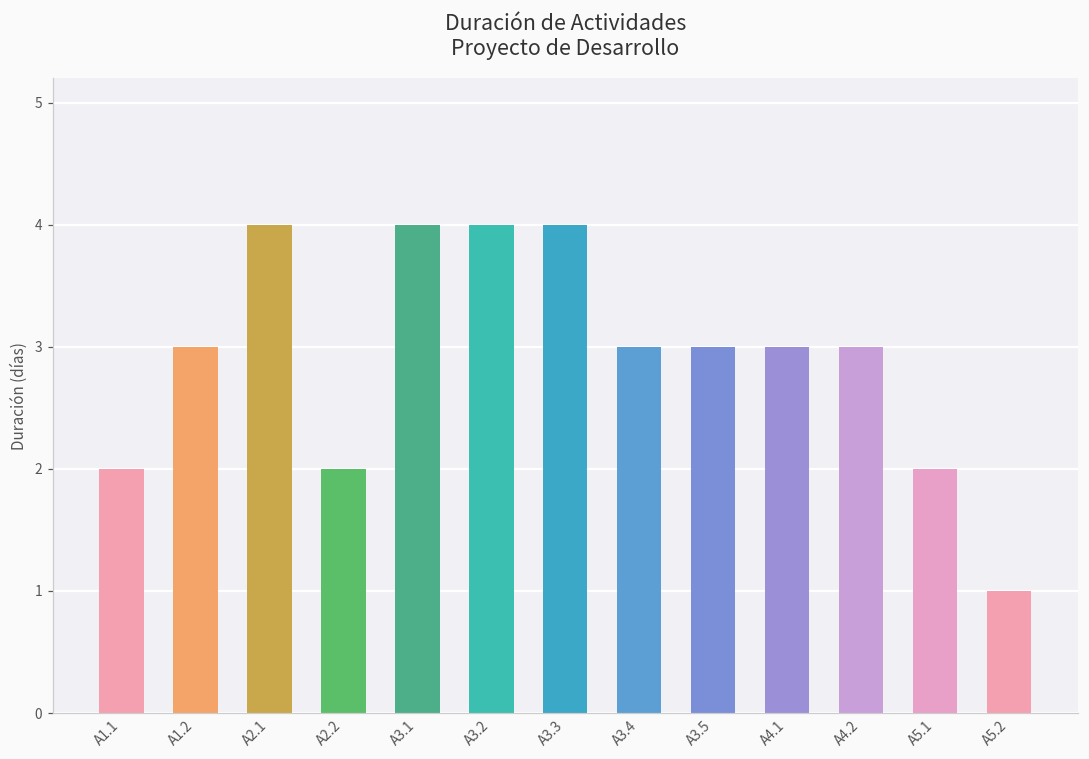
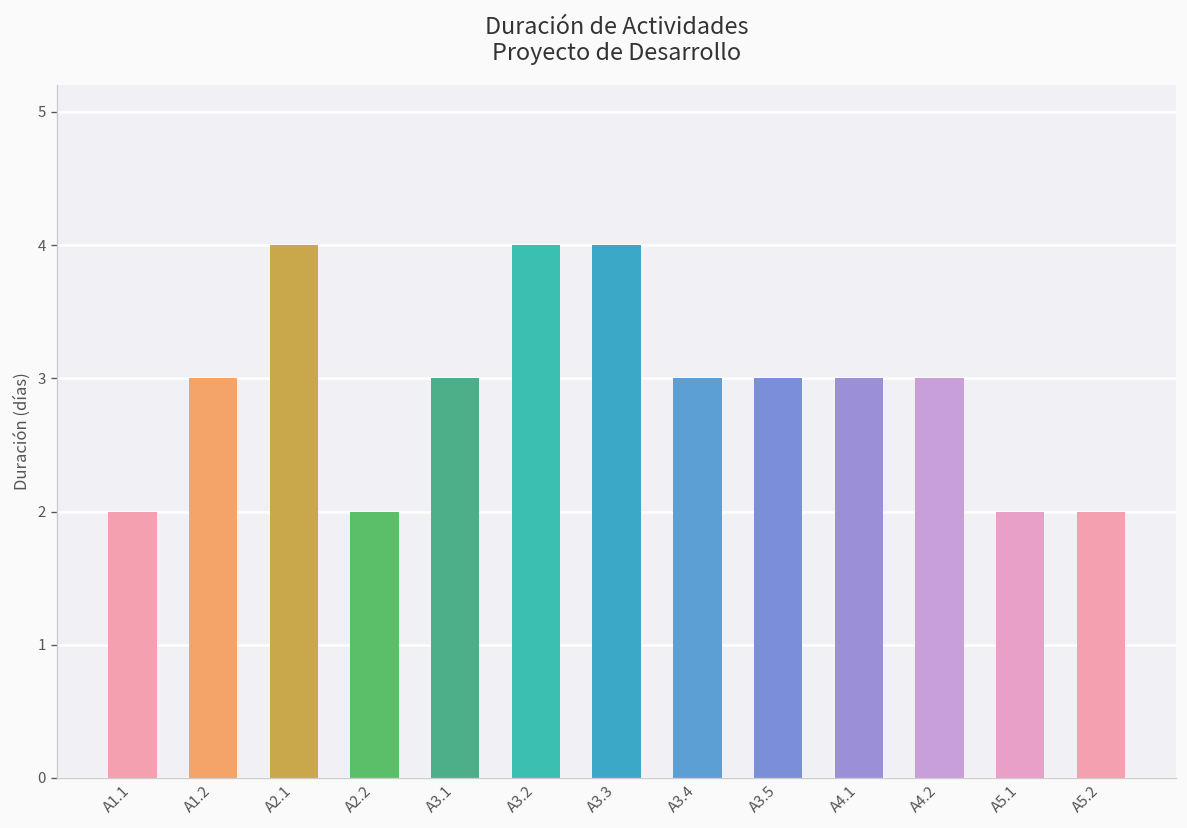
A3.1: 4 -> 3
A5.2: 1 -> 2
